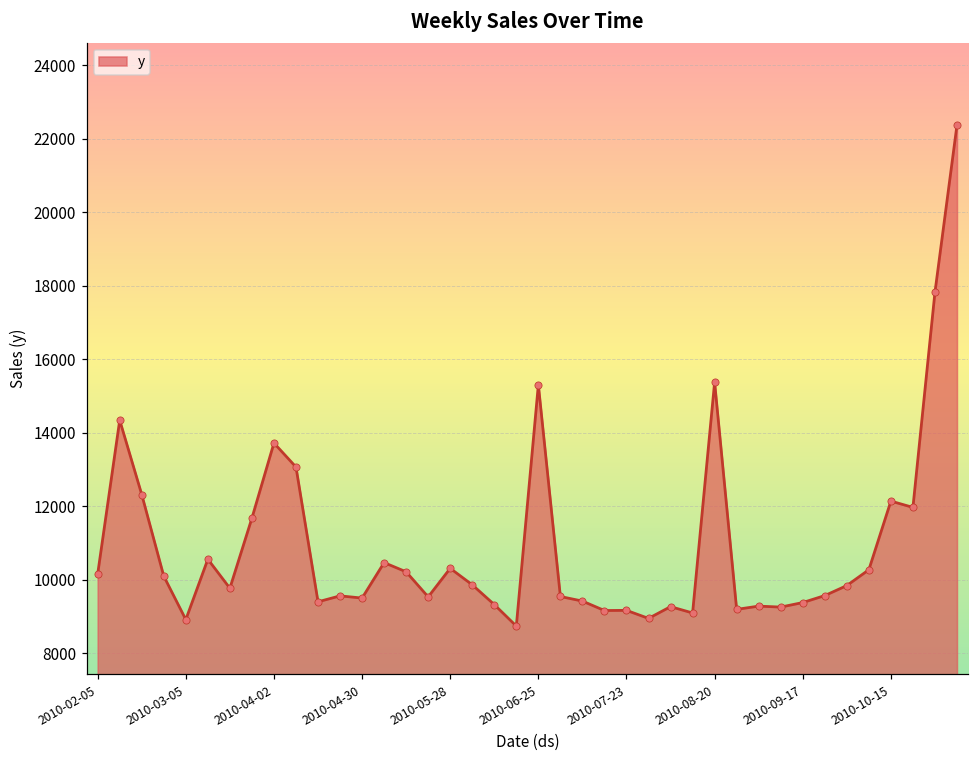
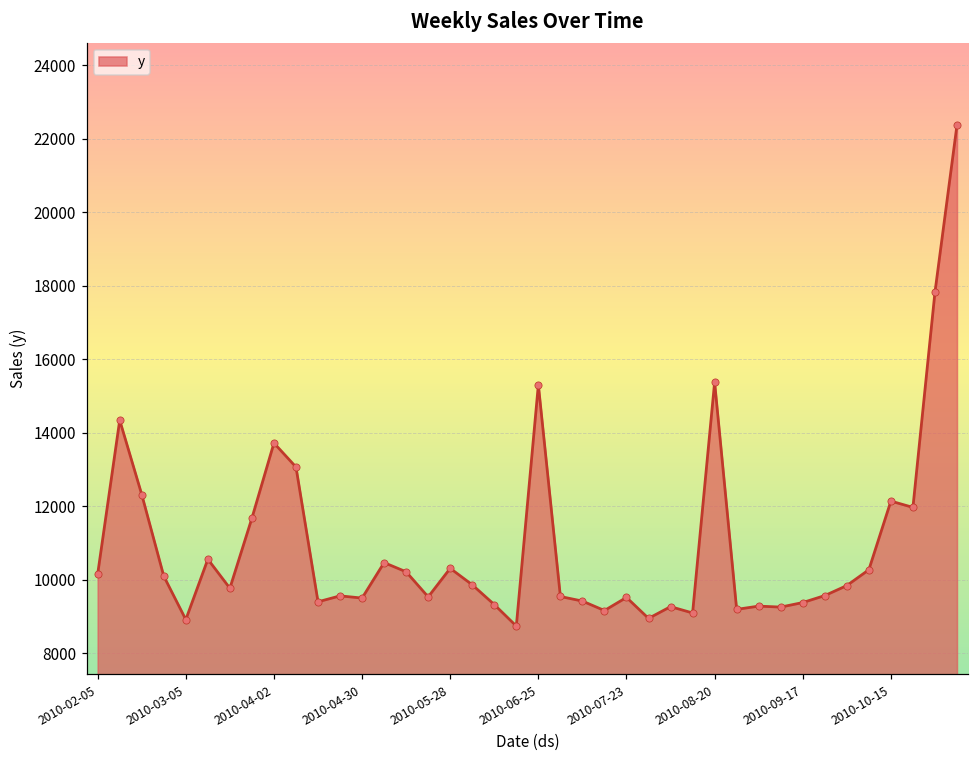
2010-07-23: 9200 -> 9500
